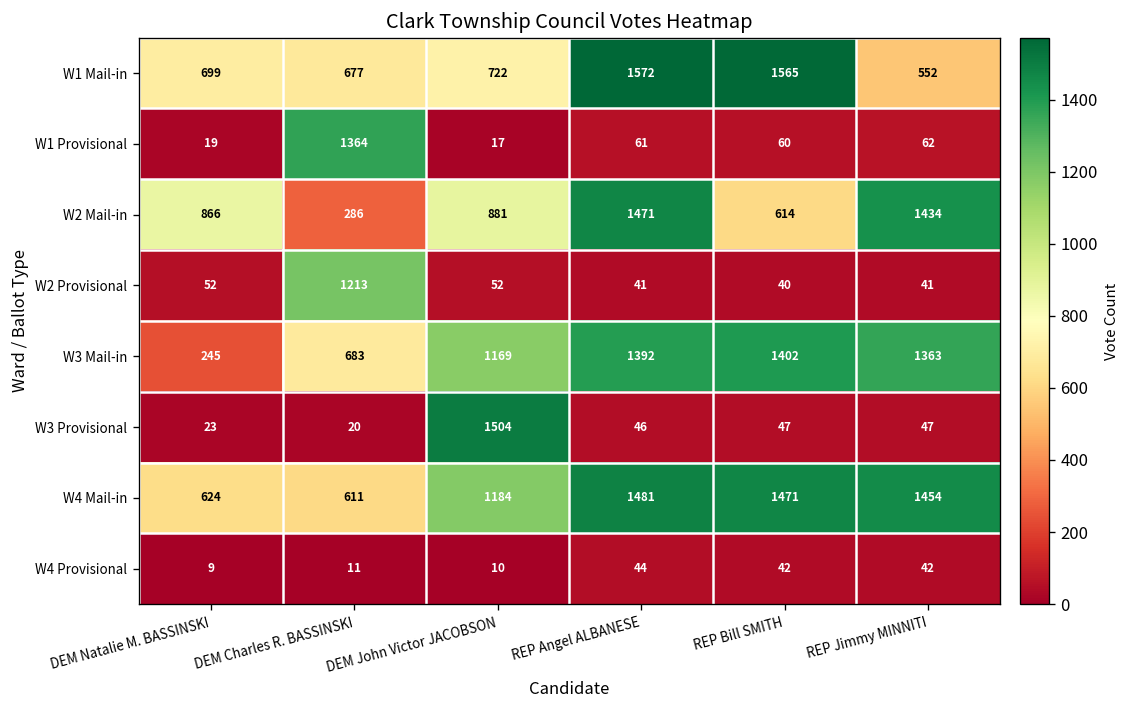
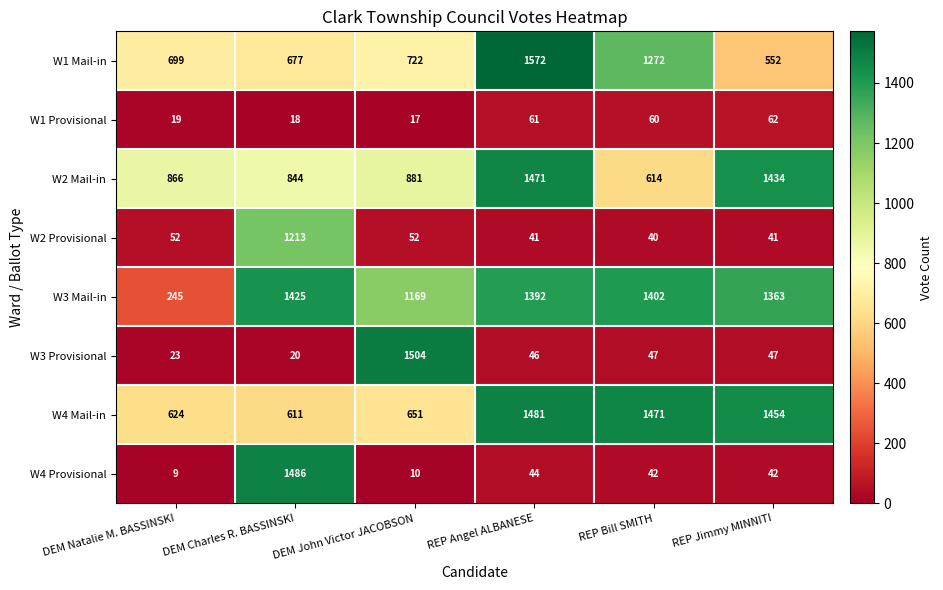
W1 Mail-in, REP Bill SMITH: 1565 -> 1272
W1 Provisional, DEM Charles R. BASSINSKI: 1364 -> 18
W2 Mail-in, DEM Charles R. BASSINSKI: 286 -> 844
W3 Mail-in, DEM Charles R. BASSINSKI: 683 -> 1425
W4 Mail-in, DEM John Victor JACOBSON: 1184 -> 651
W4 Provisional, DEM Charles R. BASSINSKI: 11 -> 1486
